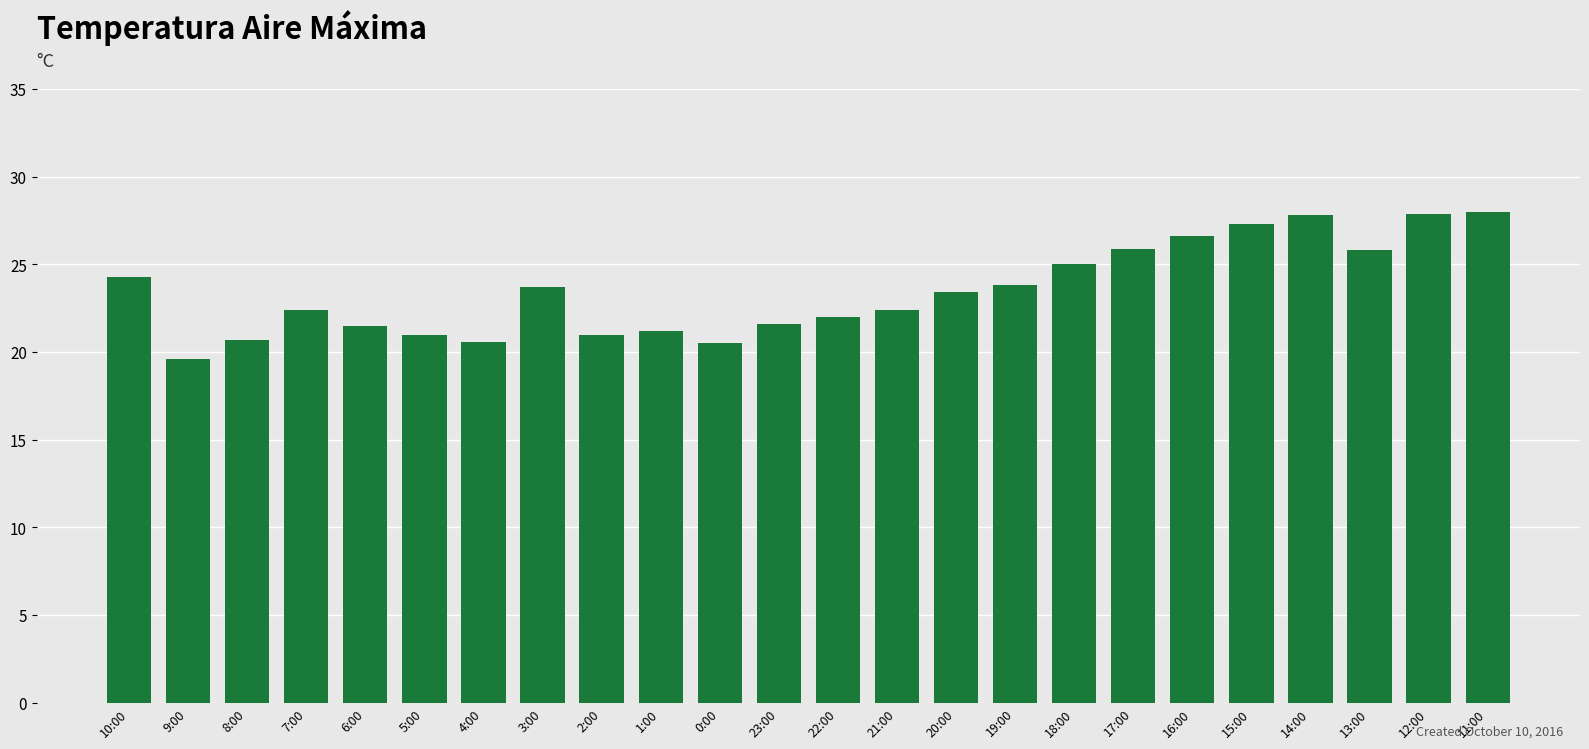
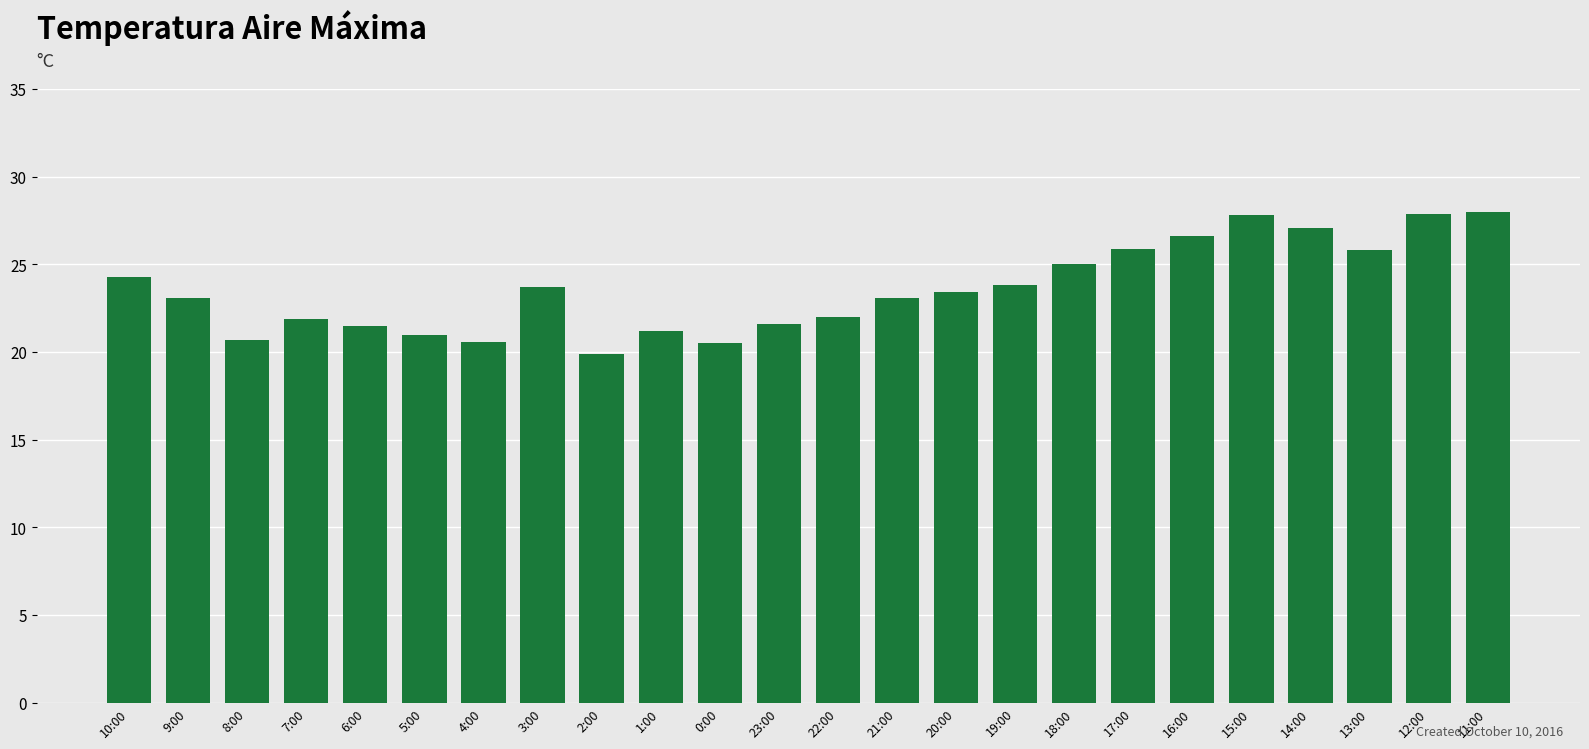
9:00: 19.6 -> 23.1
7:00: 22.4 -> 21.9
2:00: 21.0 -> 19.9
21:00: 22.4 -> 23.1
15:00: 27.3 -> 27.8
14:00: 27.8 -> 27.1
